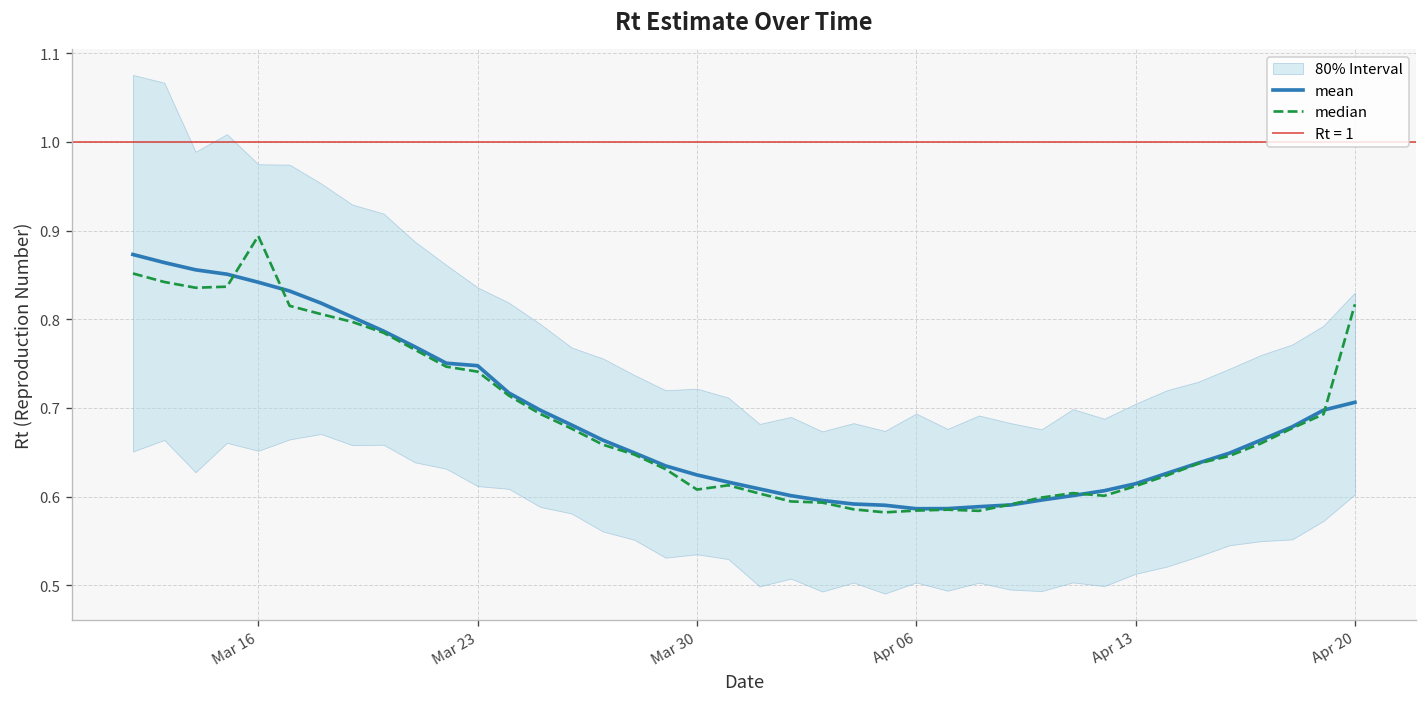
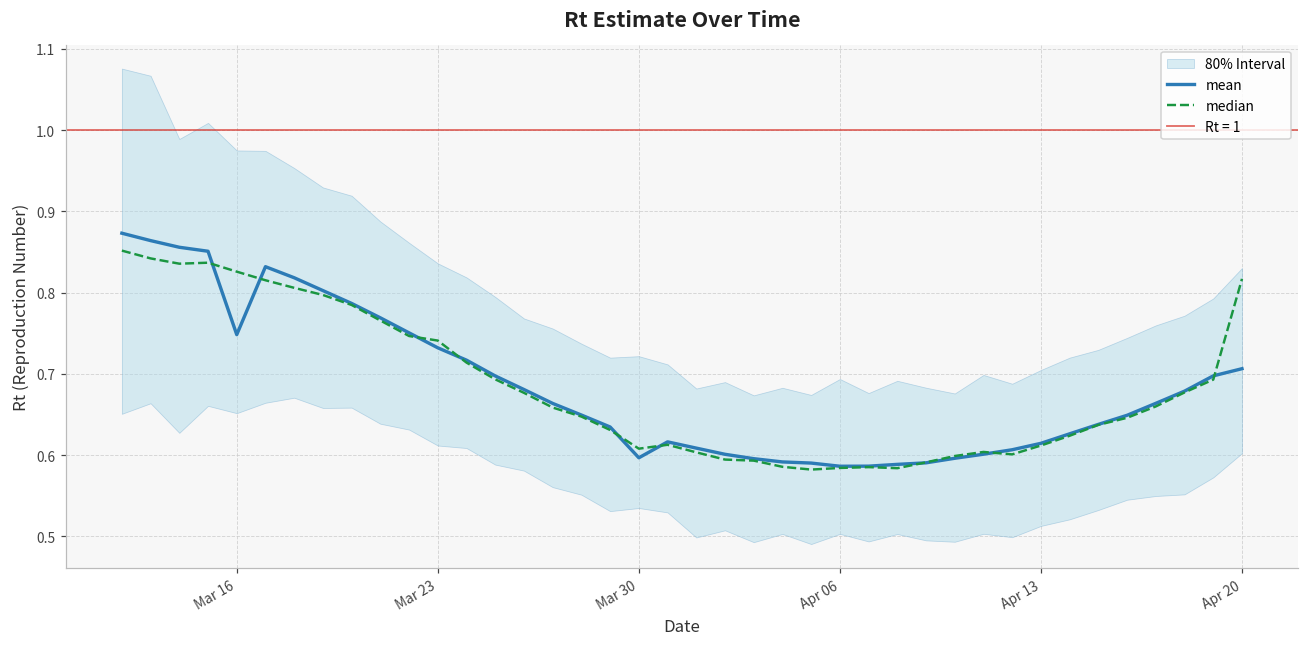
mean, Mar 16: 0.84 -> 0.75
median, Mar 16: 0.89 -> 0.83
mean, Mar 23: 0.75 -> 0.73
mean, Mar 30: 0.62 -> 0.60
